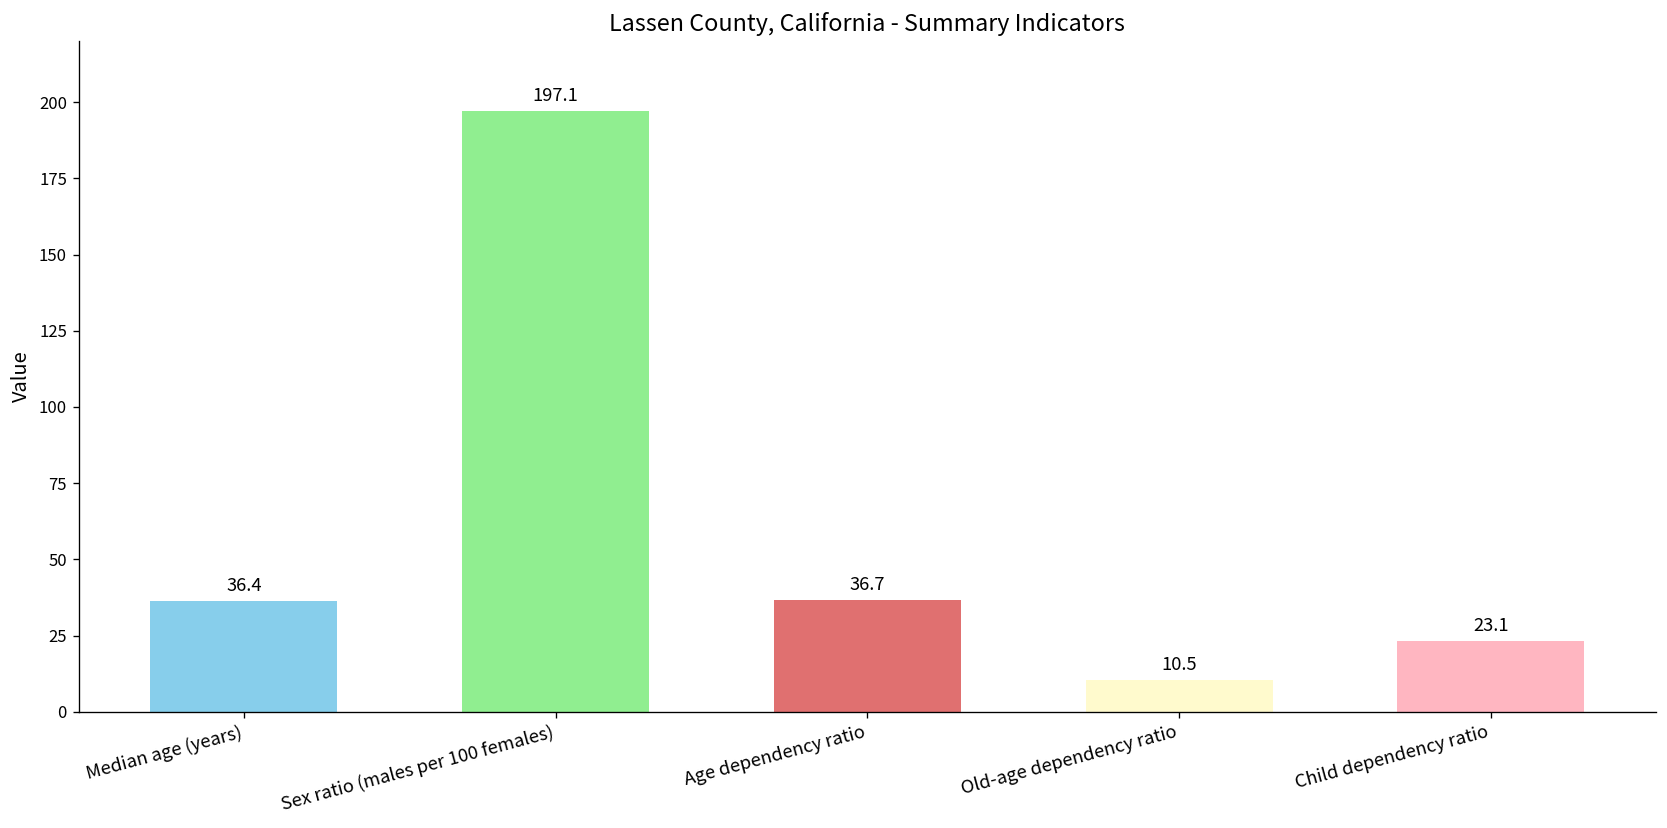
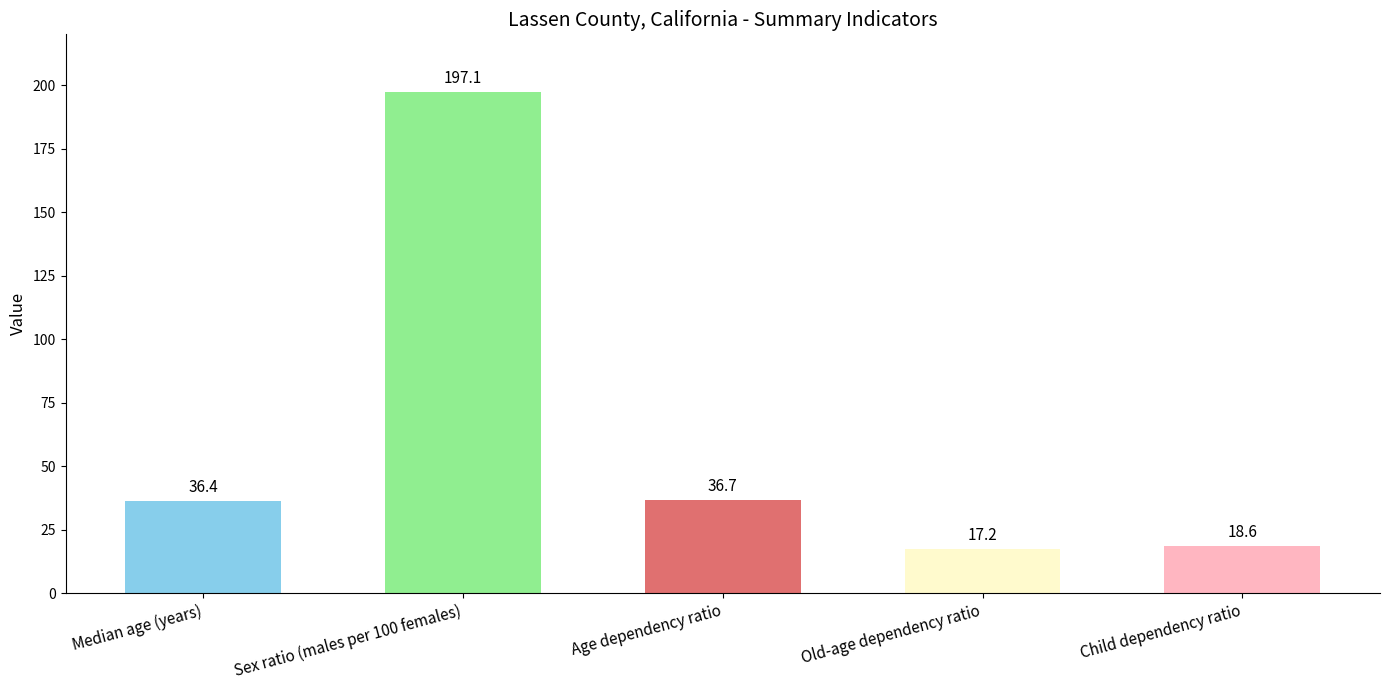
Old-age dependency ratio: 10.5 -> 17.2
Child dependency ratio: 23.1 -> 18.6
